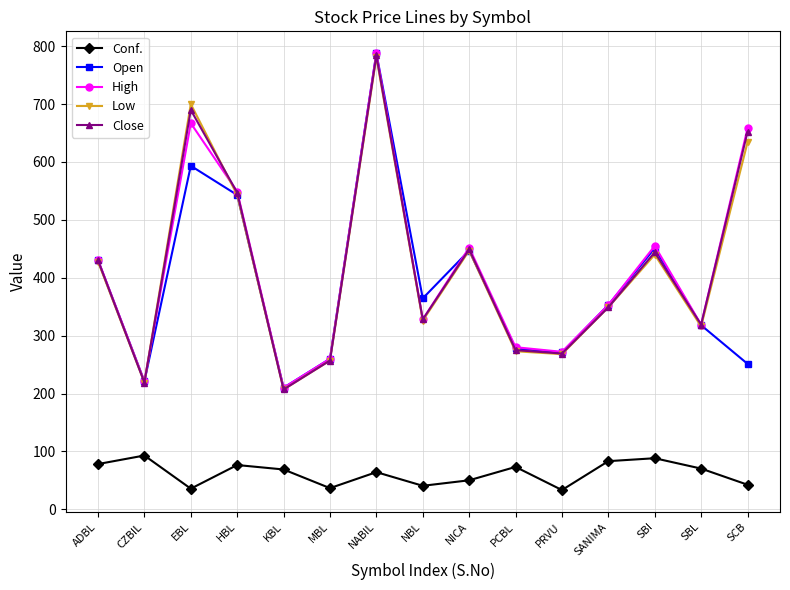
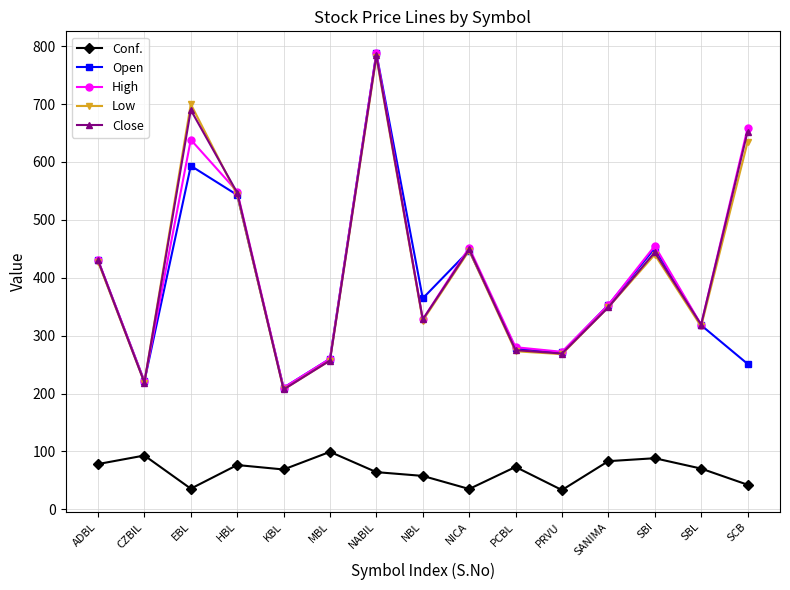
High, EBL: 670 -> 640
Conf., MBL: 40 -> 100
Conf., NBL: 40 -> 60
Conf., NICA: 50 -> 40
